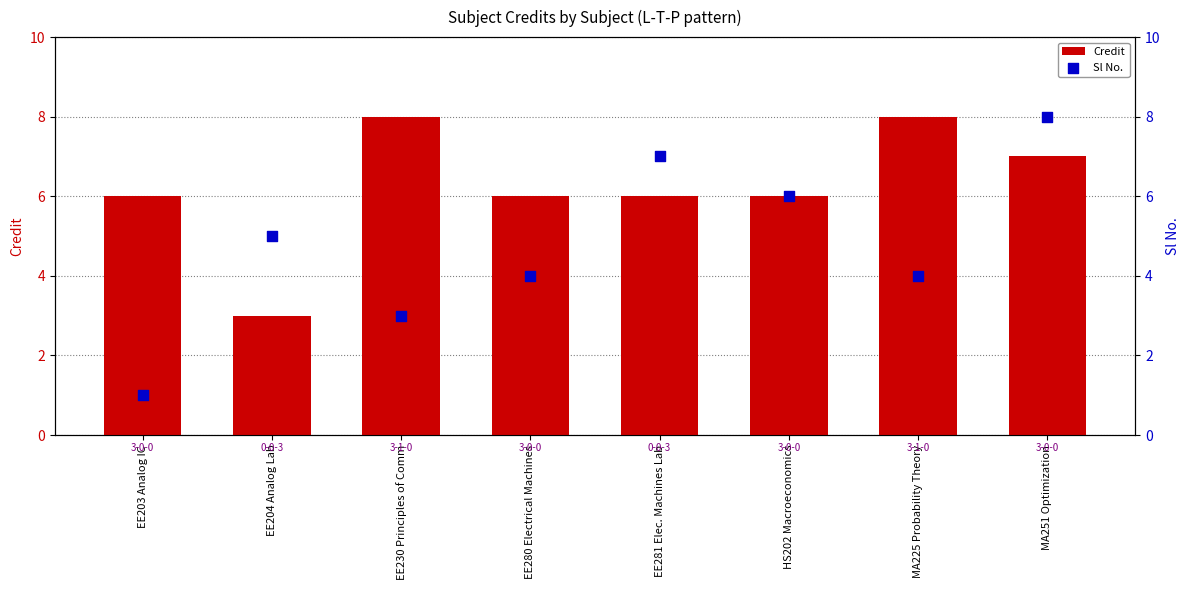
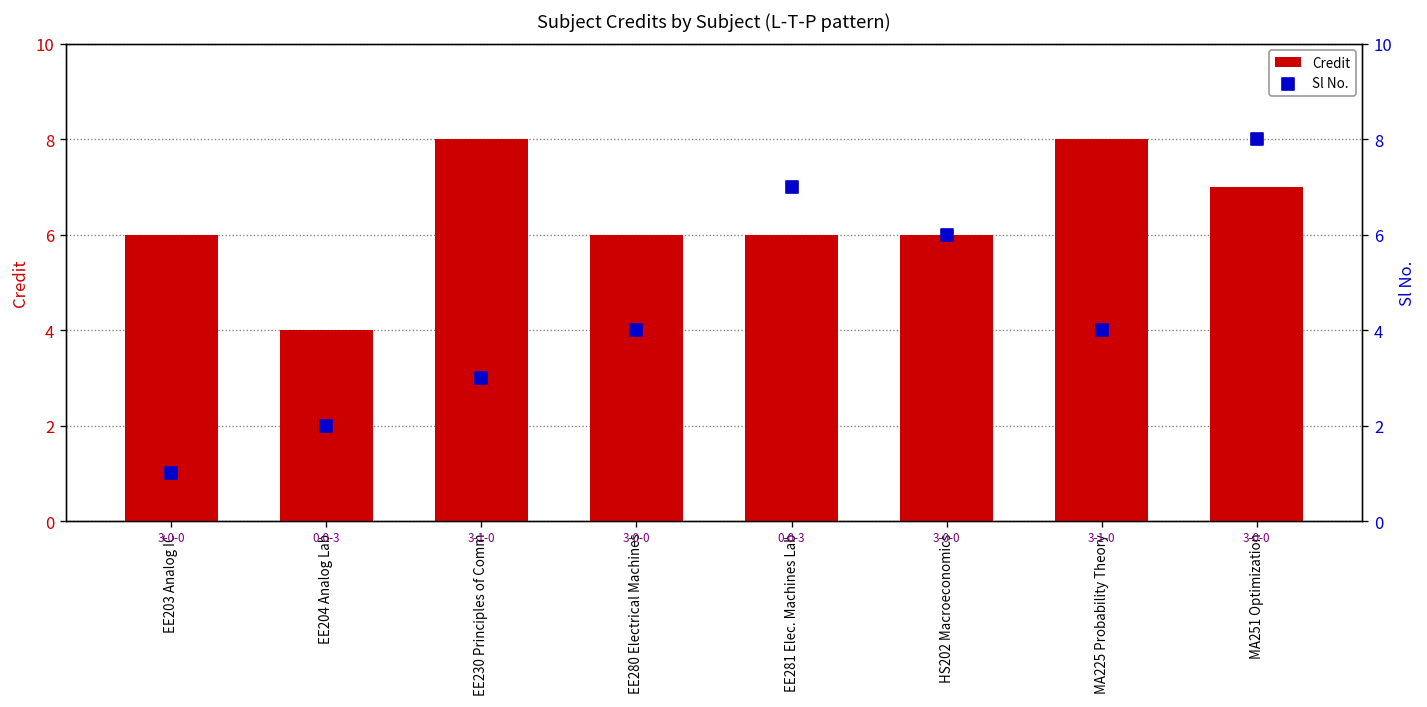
Credit, EE204 Analog Lab: 3 -> 4
Sl No., EE204 Analog Lab: 5 -> 2
